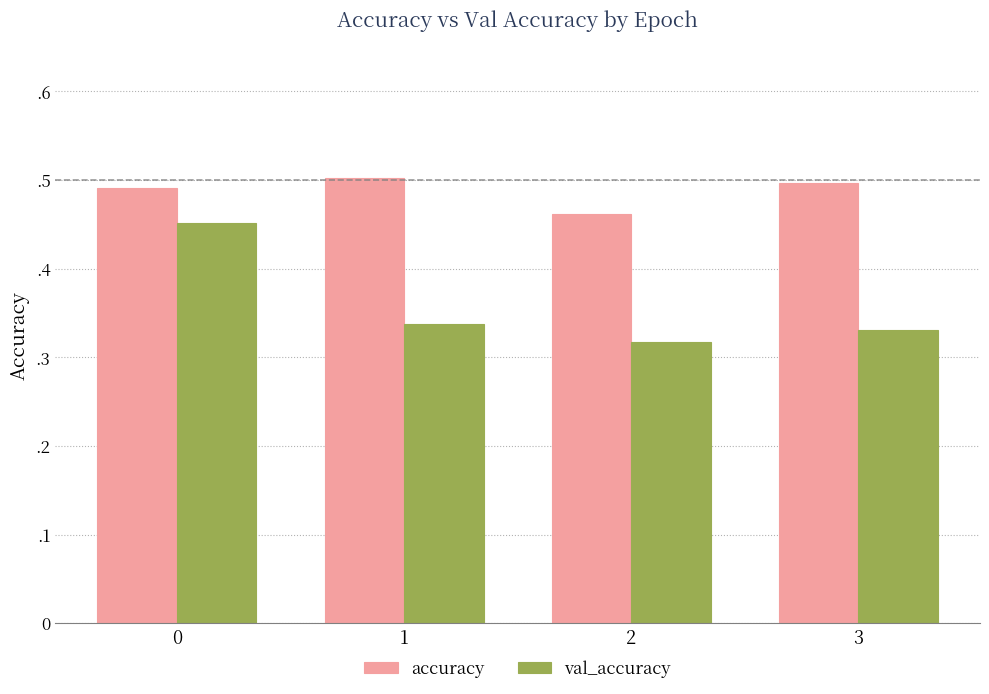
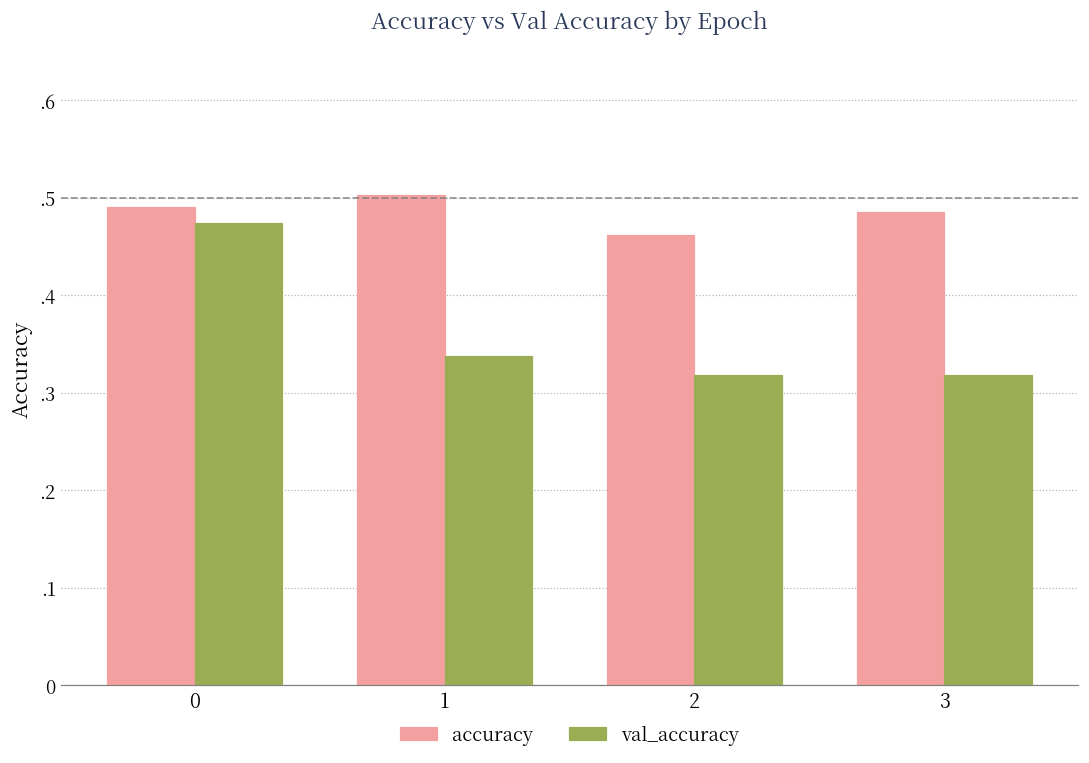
val_accuracy, 0: .4.5 -> .4.7
accuracy, 3: .5.0 -> .4.9
val_accuracy, 3: .3.3 -> .3.2
